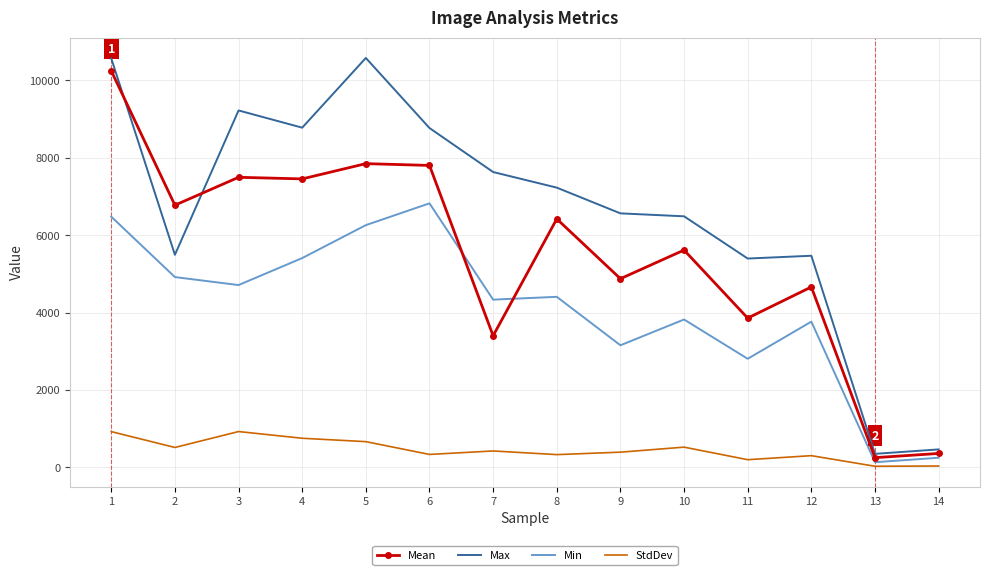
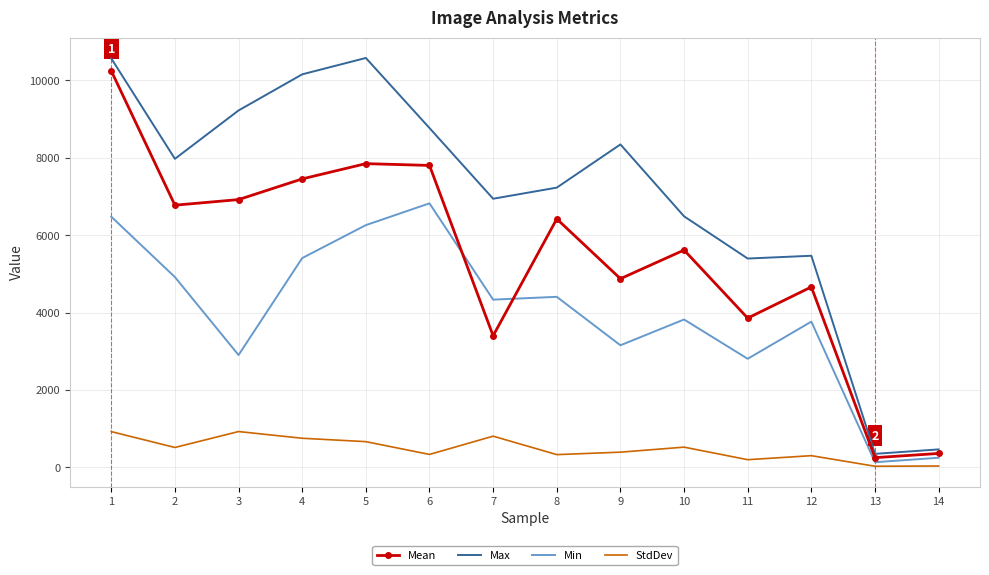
Max, 2: 5500 -> 8000
Mean, 3: 7500 -> 6900
Min, 3: 4700 -> 2900
Max, 4: 8800 -> 10200
Max, 7: 7600 -> 6900
StdDev, 7: 400 -> 800
Max, 9: 6600 -> 8300
